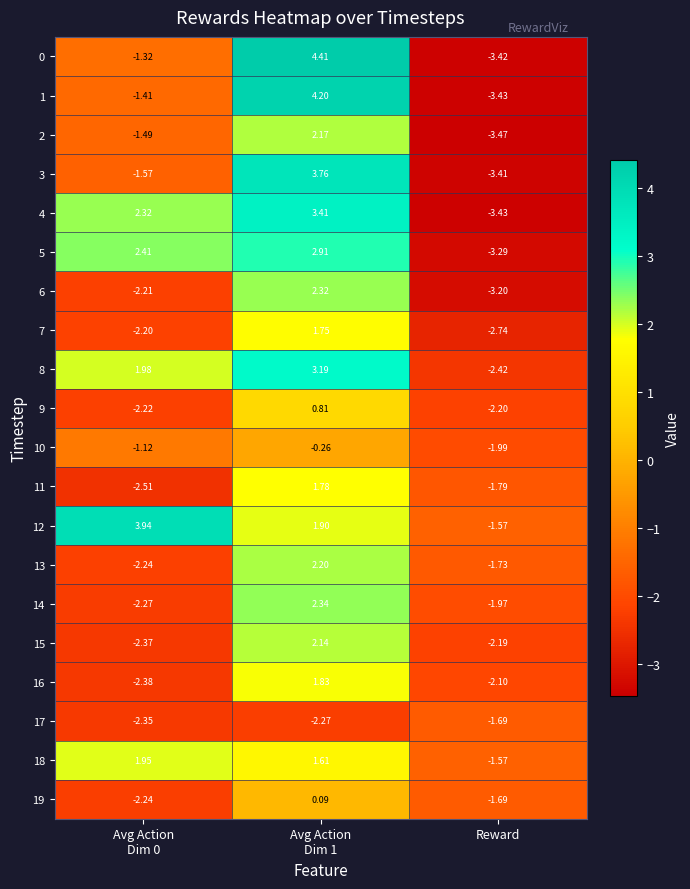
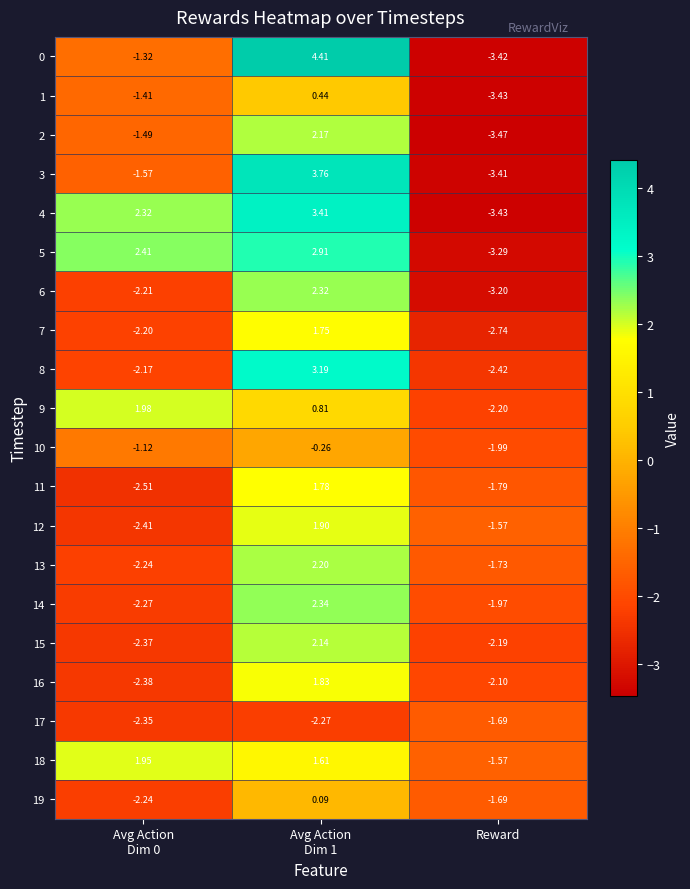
1, Avg Action Dim 1: 4.20 -> 0.44
8, Avg Action Dim 0: 1.98 -> -2.17
9, Avg Action Dim 0: -2.22 -> 1.98
12, Avg Action Dim 0: 3.94 -> -2.41
